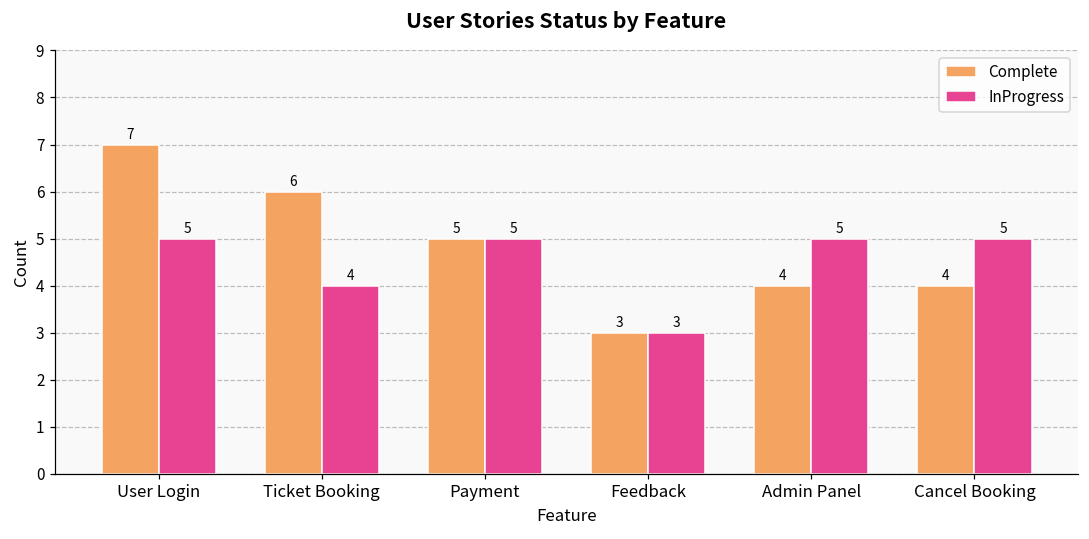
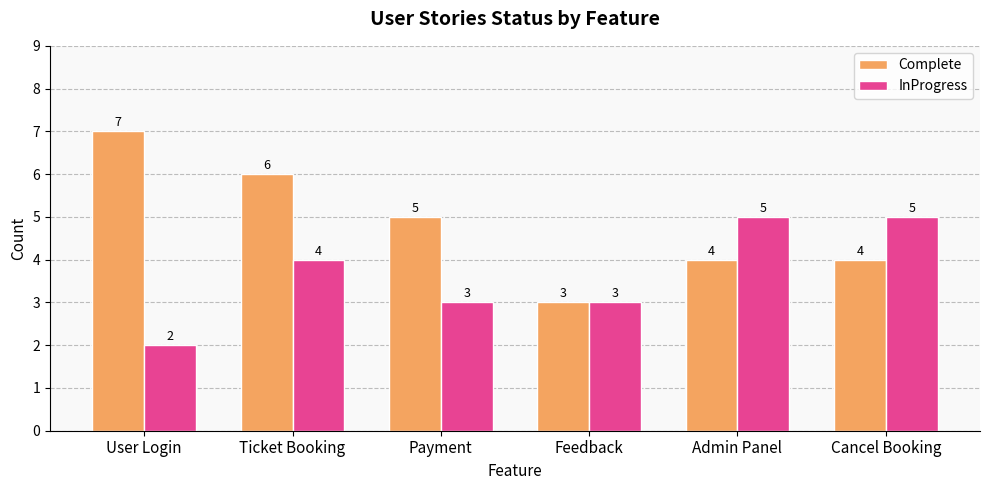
InProgress, User Login: 5 -> 2
InProgress, Payment: 5 -> 3
